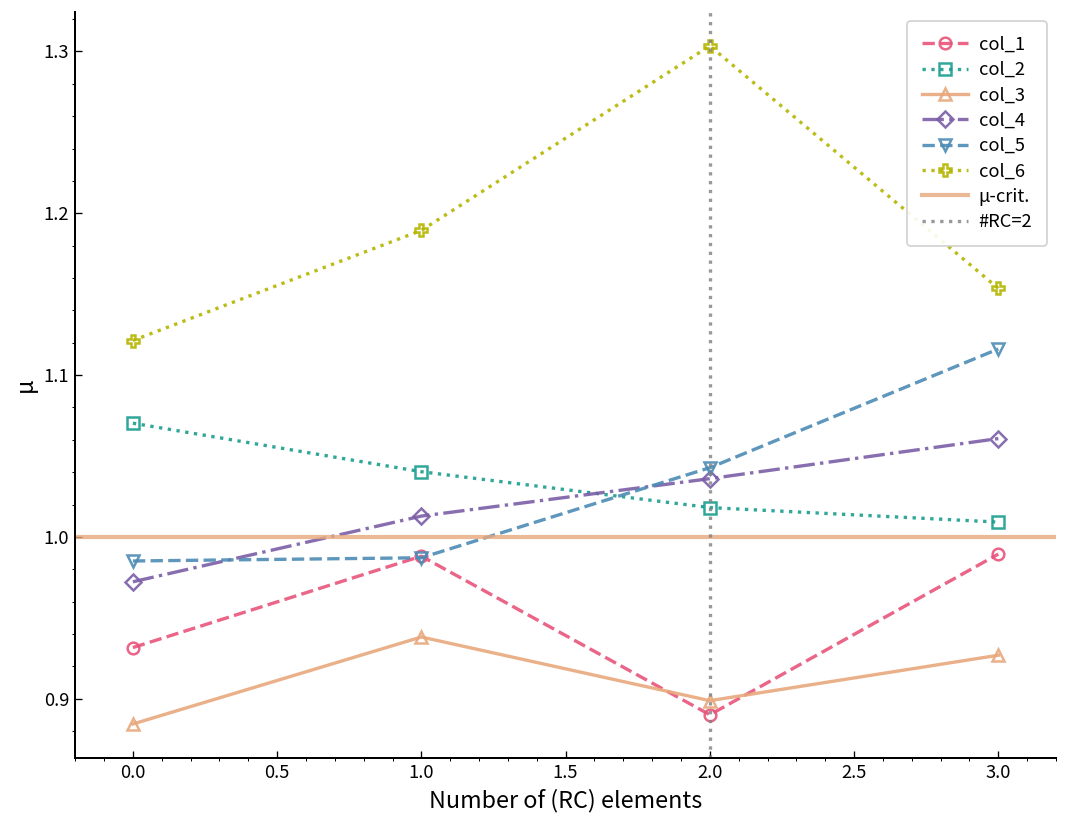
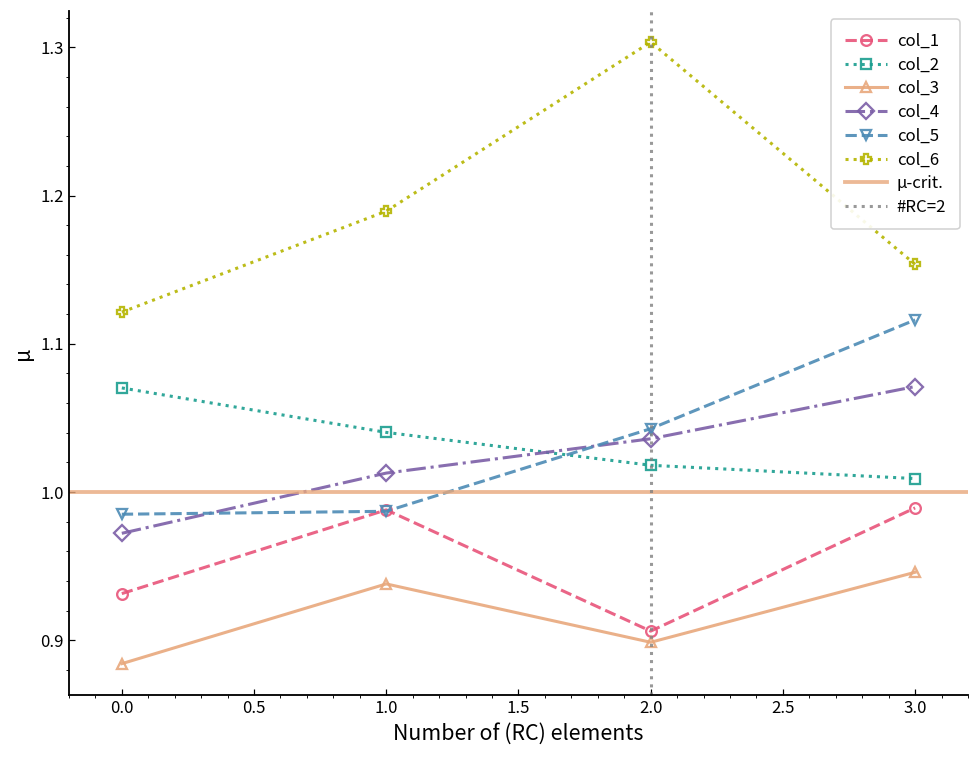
col_1, 2.0: 0.890 -> 0.906
col_3, 3.0: 0.927 -> 0.946
col_4, 3.0: 1.061 -> 1.071
